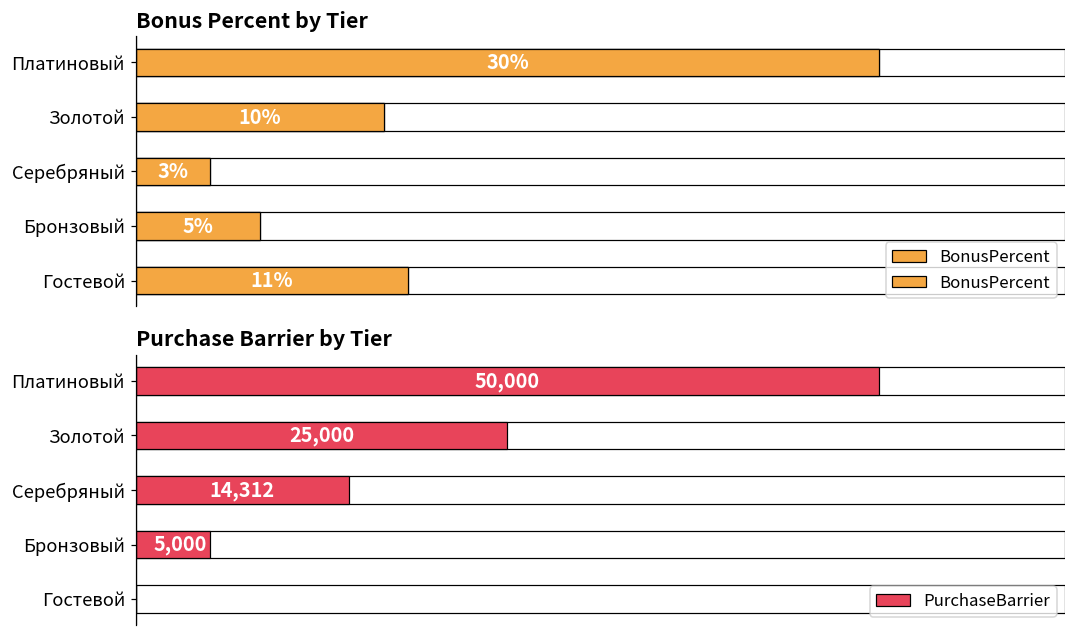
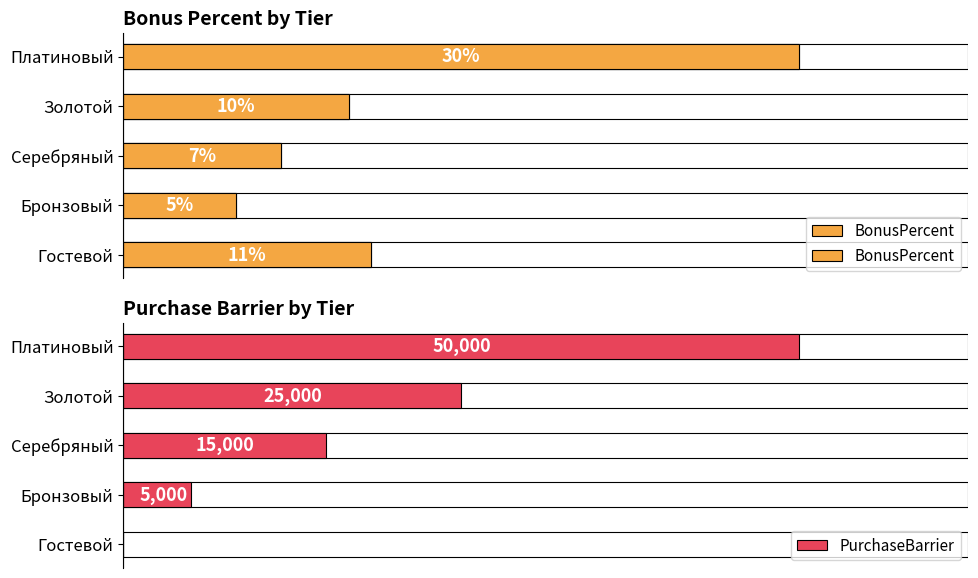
Bonus Percent by Tier, BonusPercent, Серебряный: 3% -> 7%
Purchase Barrier by Tier, PurchaseBarrier, Серебряный: 14,312 -> 15,000
